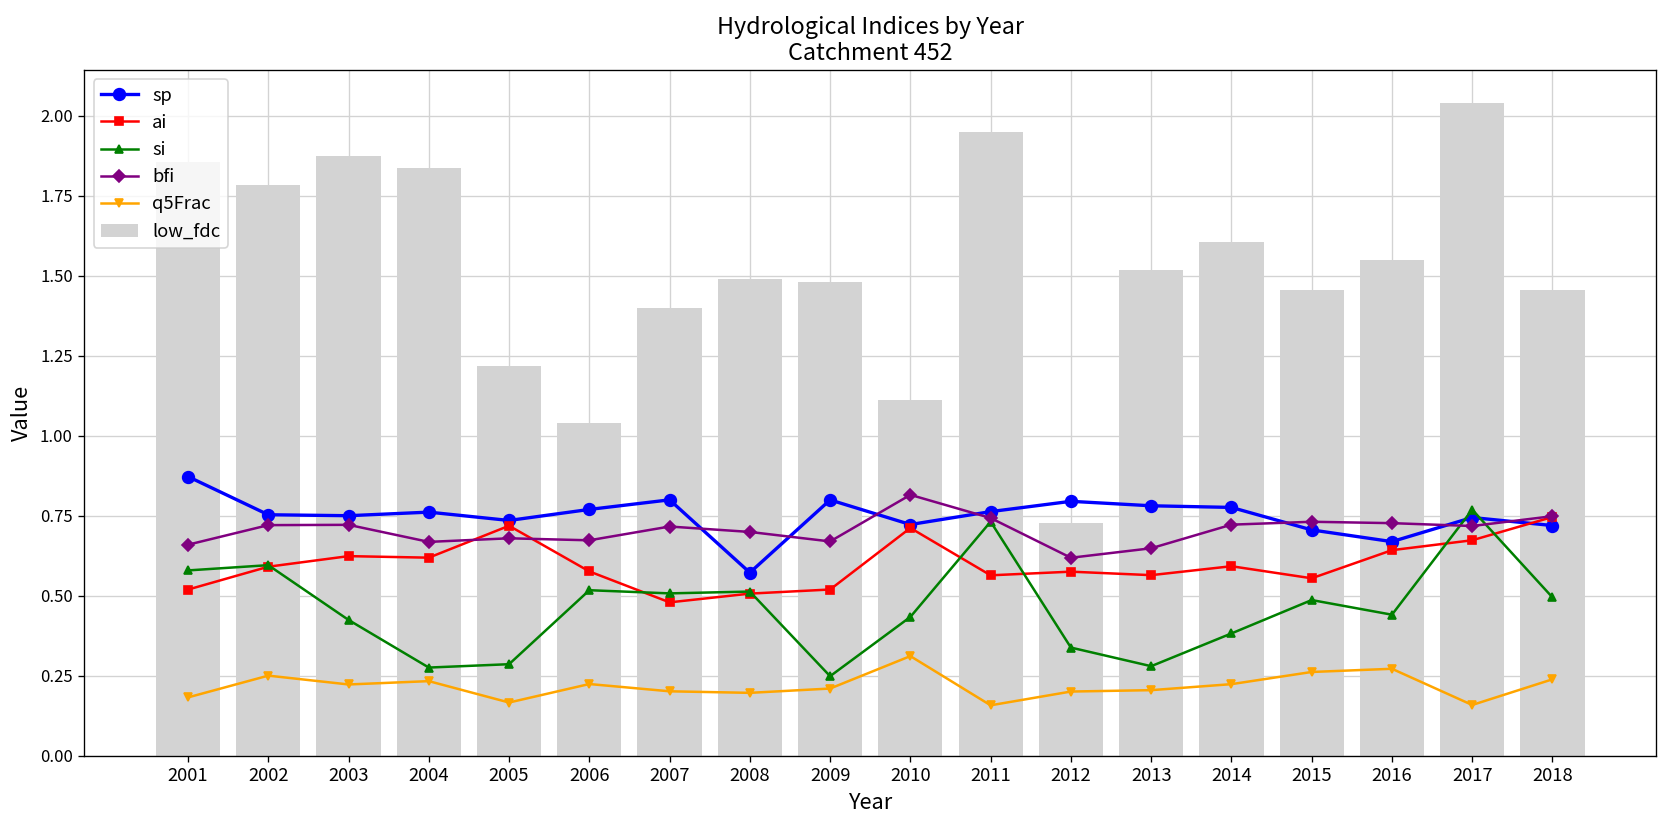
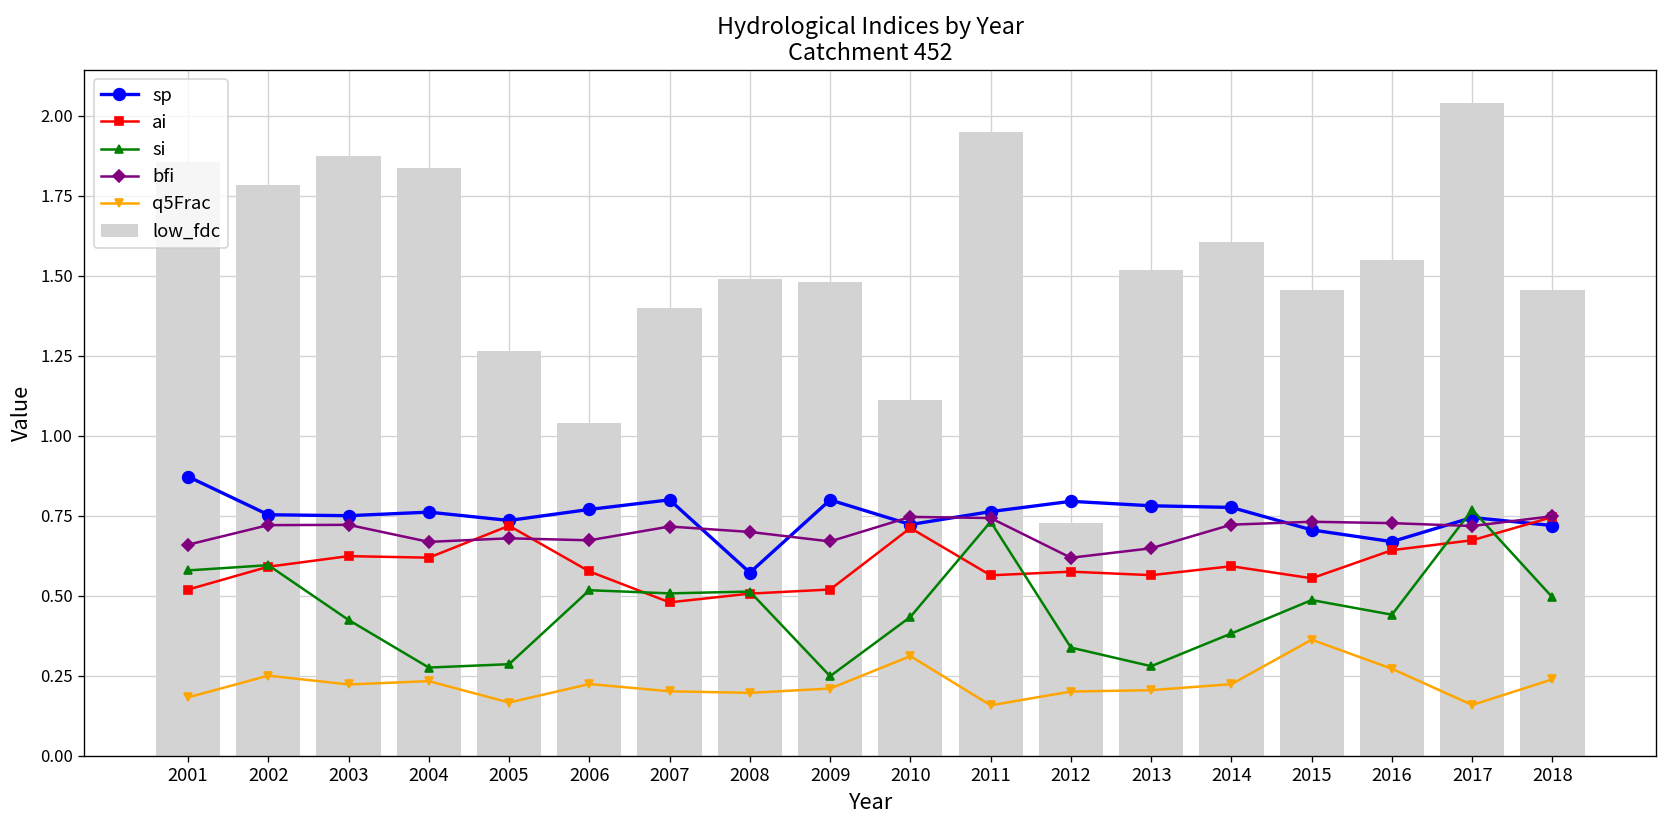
low_fdc, 2005: 1.22 -> 1.27
bfi, 2010: 0.82 -> 0.75
q5Frac, 2015: 0.26 -> 0.36
